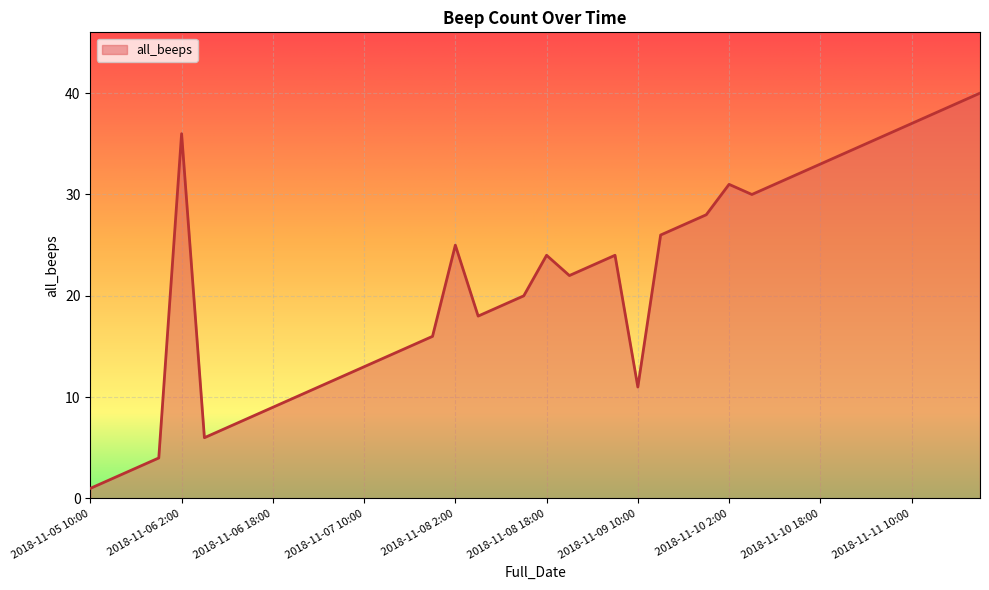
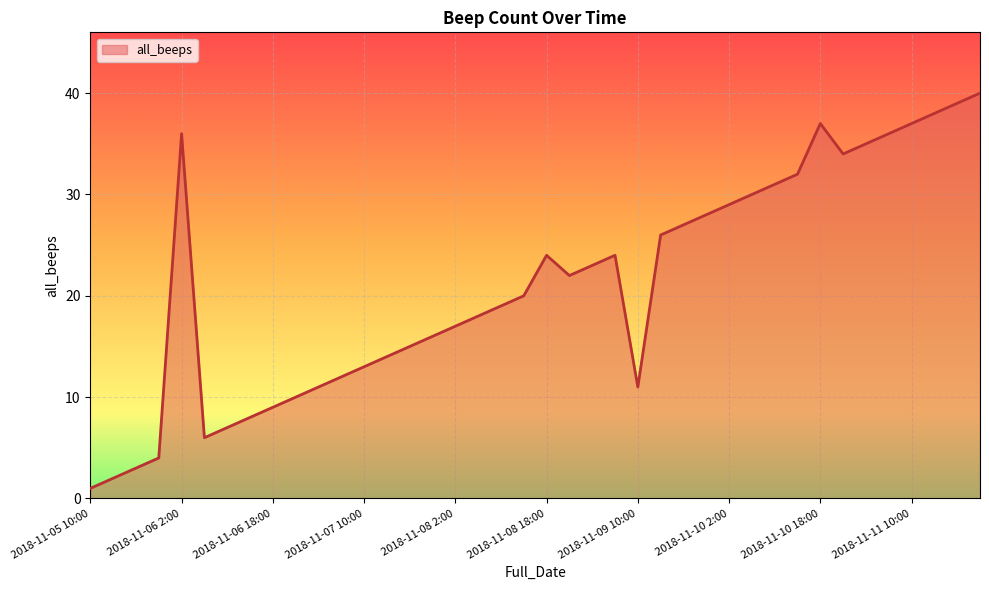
2018-11-08 2:00: 25 -> 17
2018-11-10 2:00: 31 -> 29
2018-11-10 18:00: 33 -> 37
